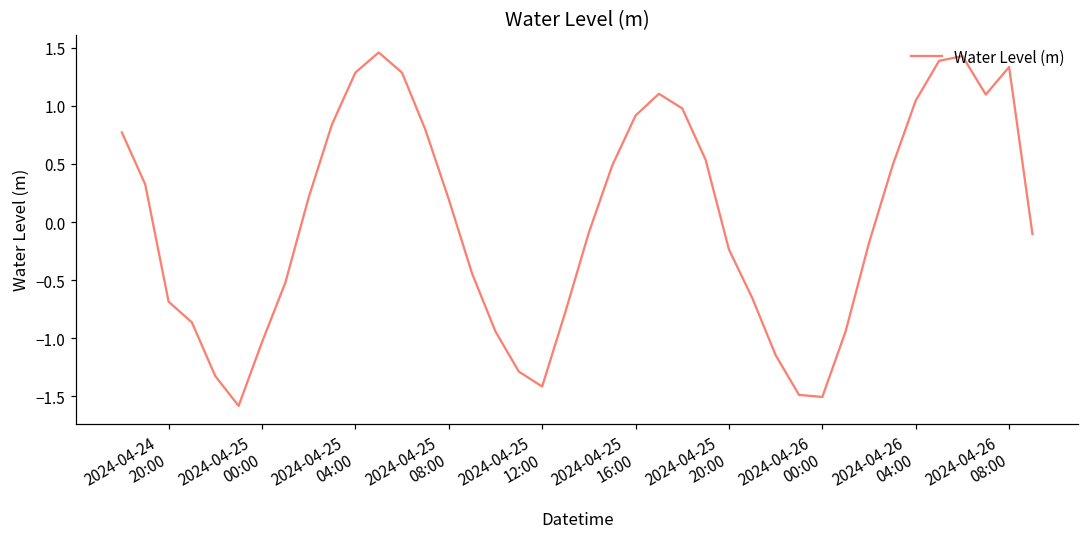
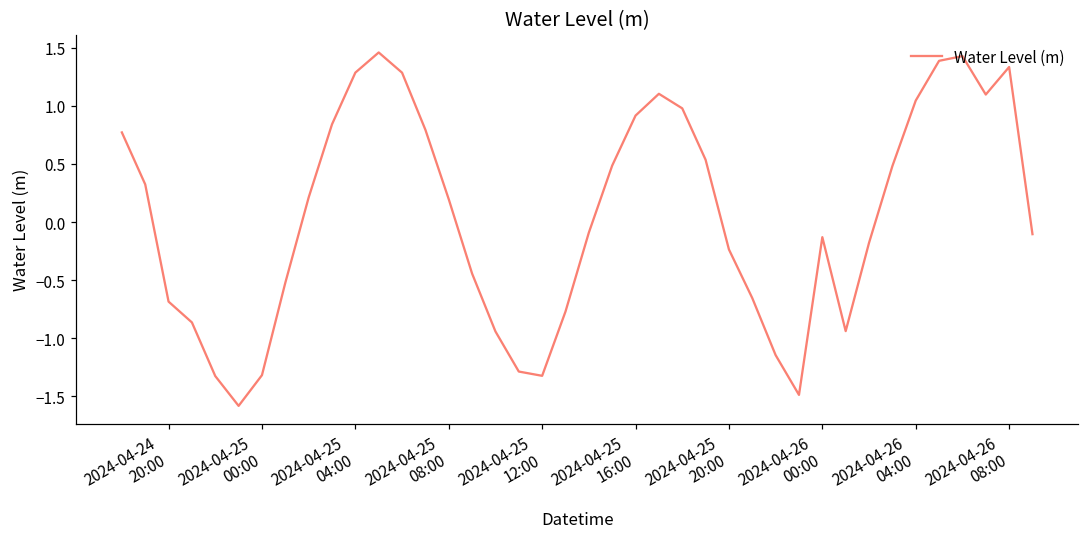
2024-04-25 00:00: -1.03 -> -1.32
2024-04-25 12:00: -1.41 -> -1.32
2024-04-26 00:00: -1.50 -> -0.13
